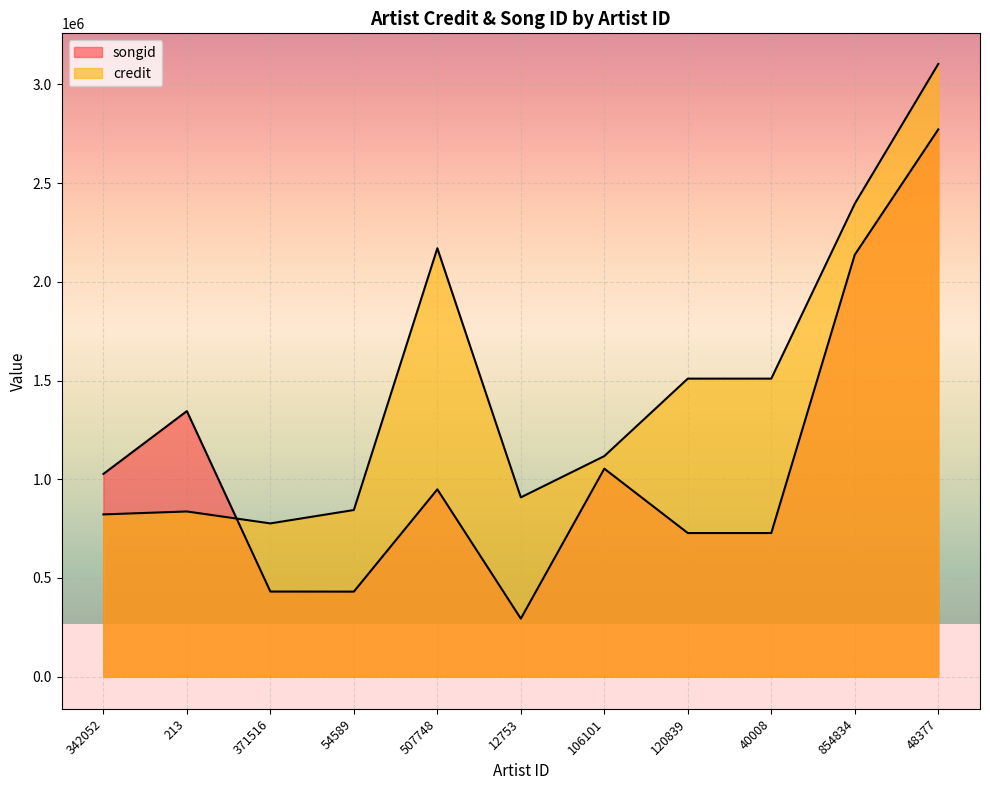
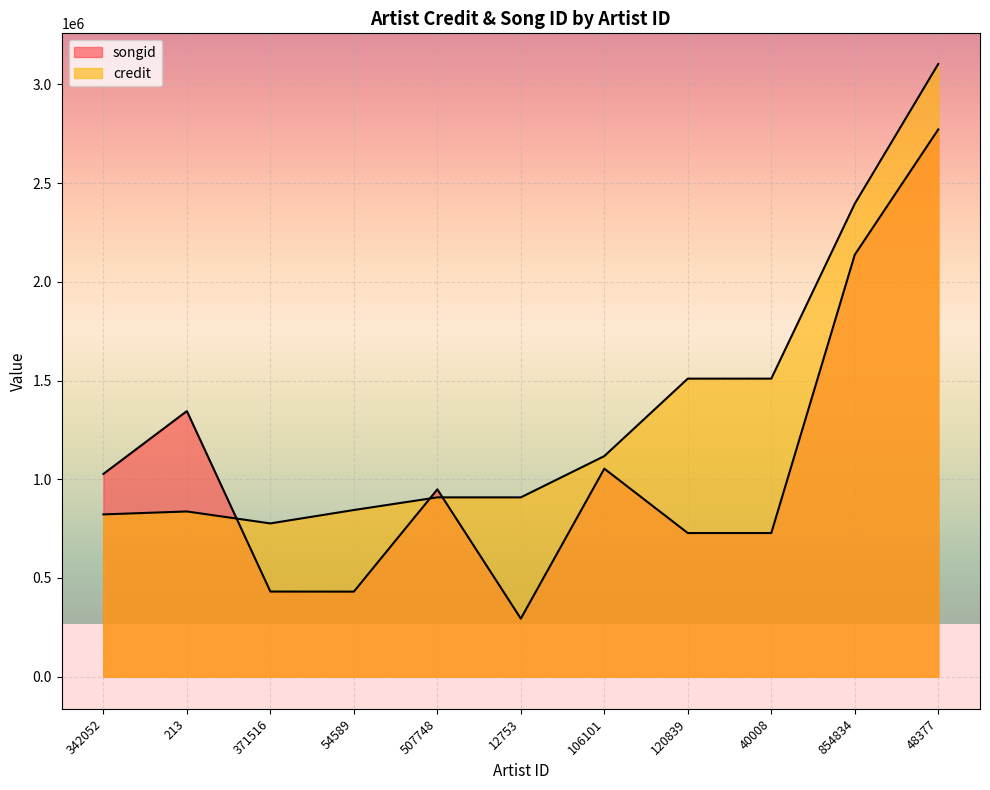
credit, 507748: 2170000 -> 910000
